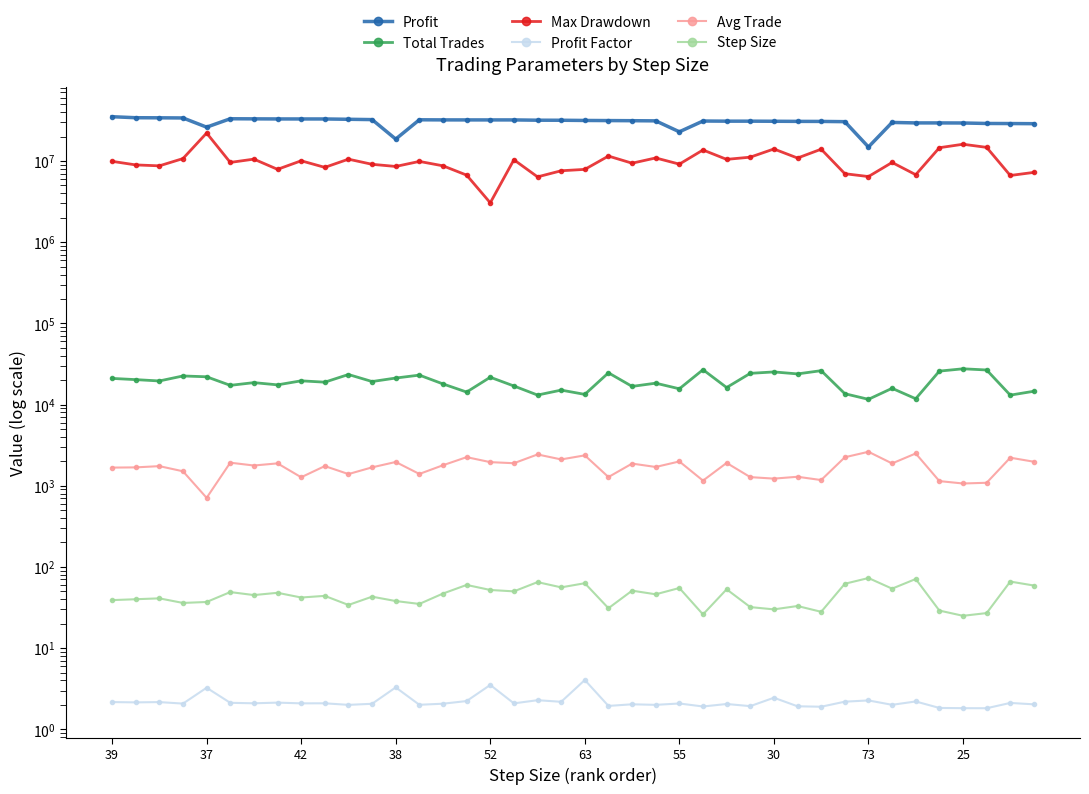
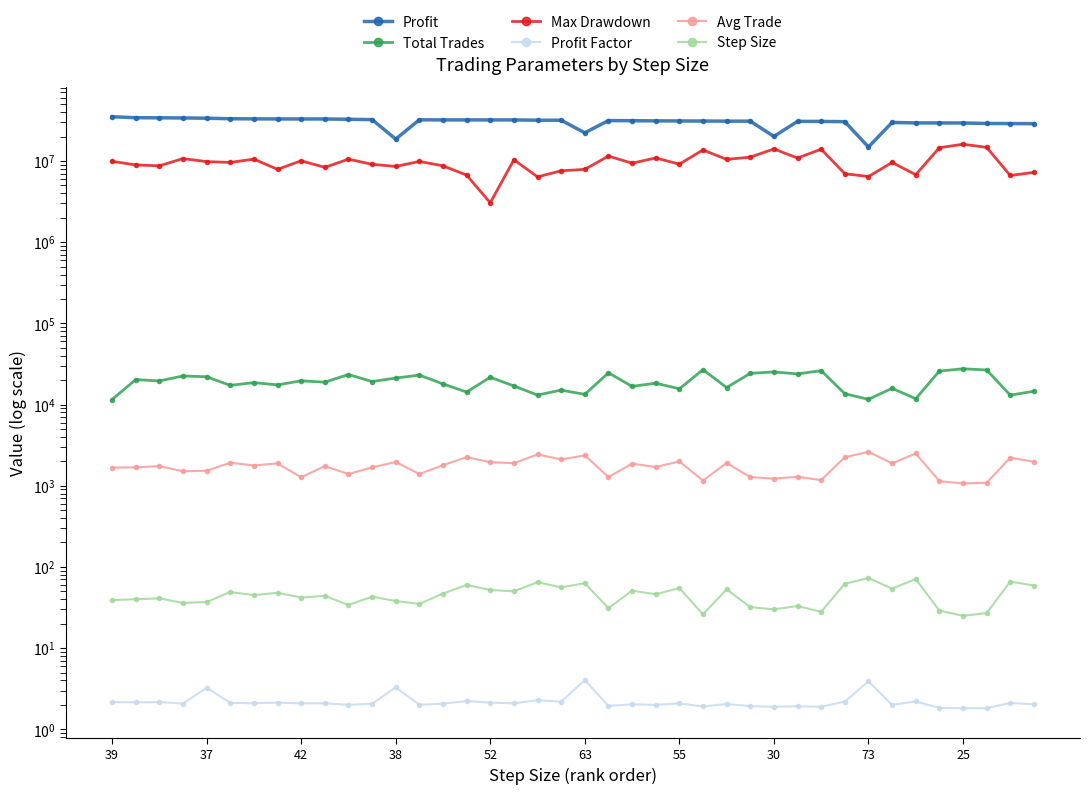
Total Trades, 39: 21000 -> 12000
Profit, 37: 26000000 -> 34000000
Max Drawdown, 37: 22000000 -> 10000000
Avg Trade, 37: 700 -> 1500
Profit Factor, 52: 3.5 -> 2.1
Profit, 63: 32000000 -> 22000000
Profit, 55: 23000000 -> 31000000
Profit, 30: 31000000 -> 20000000
Profit Factor, 30: 2.4 -> 1.9
Profit Factor, 73: 2.3 -> 4
